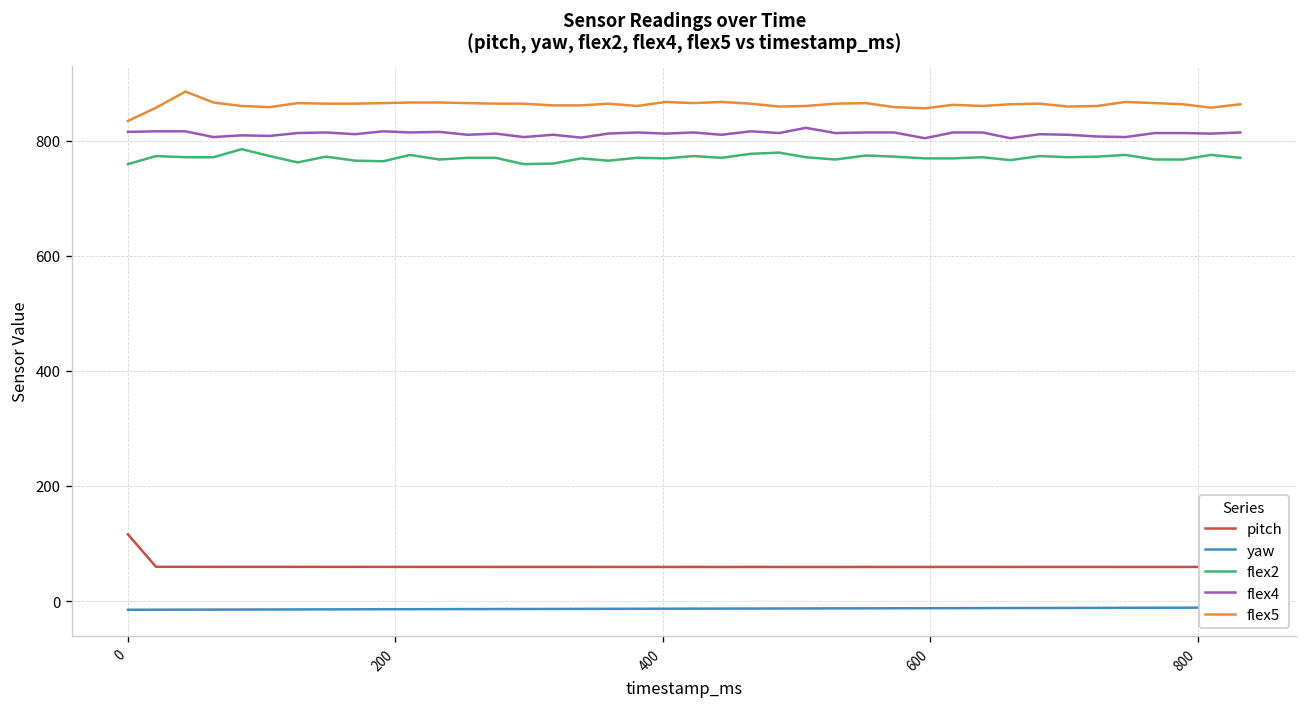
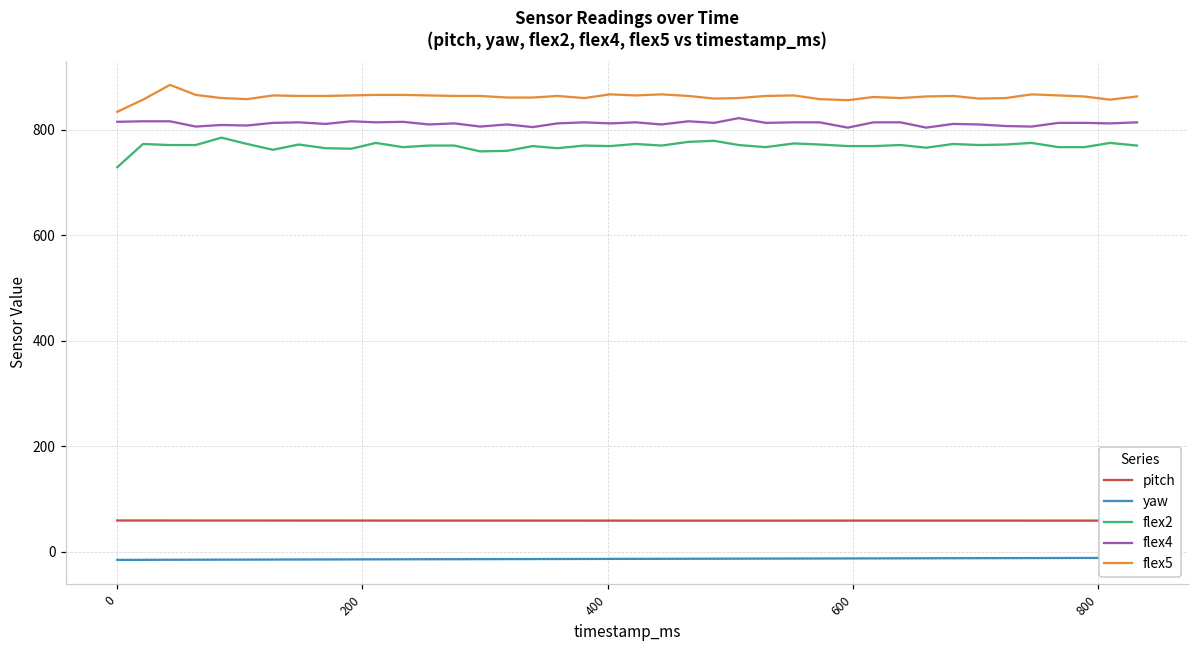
pitch, 0: 120 -> 60
flex2, 0: 760 -> 730
